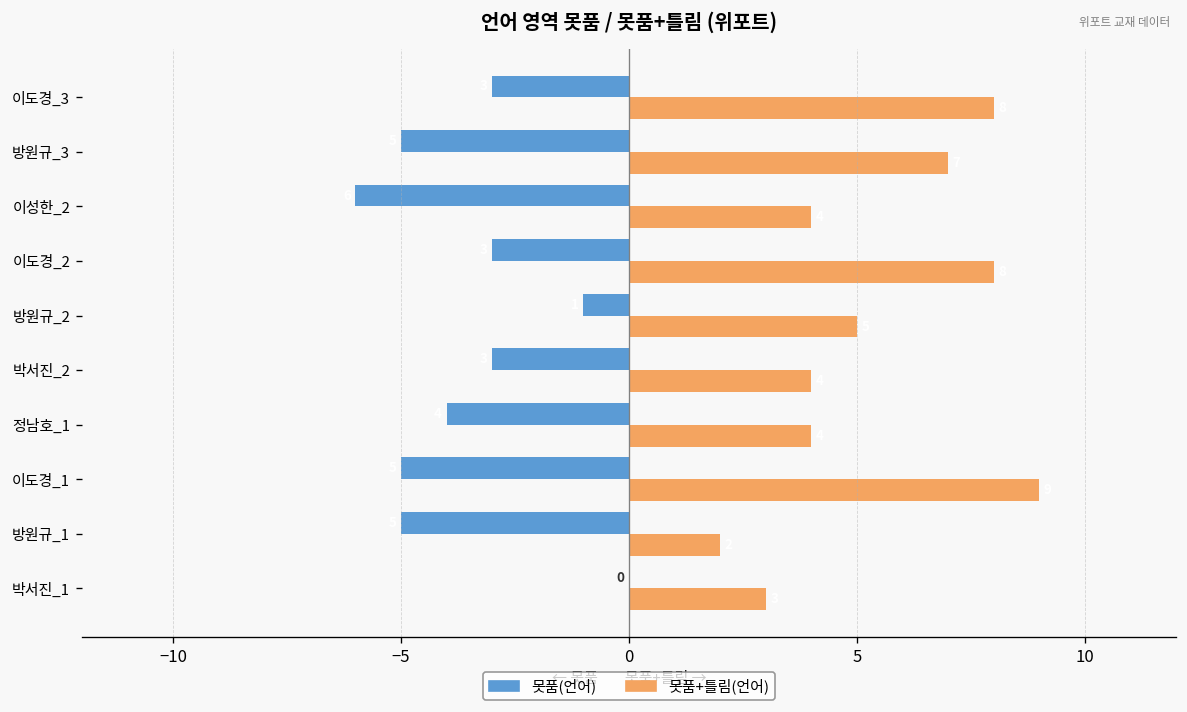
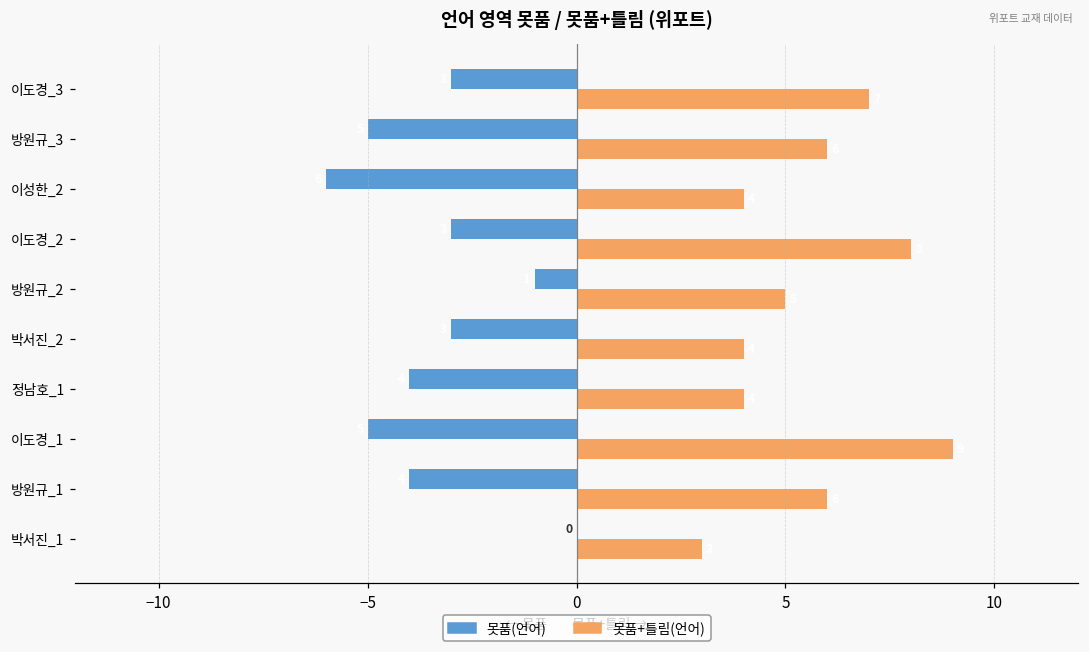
못품+틀림(언어), 이도경_3: 8 -> 7
못품+틀림(언어), 방원규_3: 7 -> 6
못품(언어), 방원규_1: -5.0 -> -4.0
못품+틀림(언어), 방원규_1: 2 -> 6
